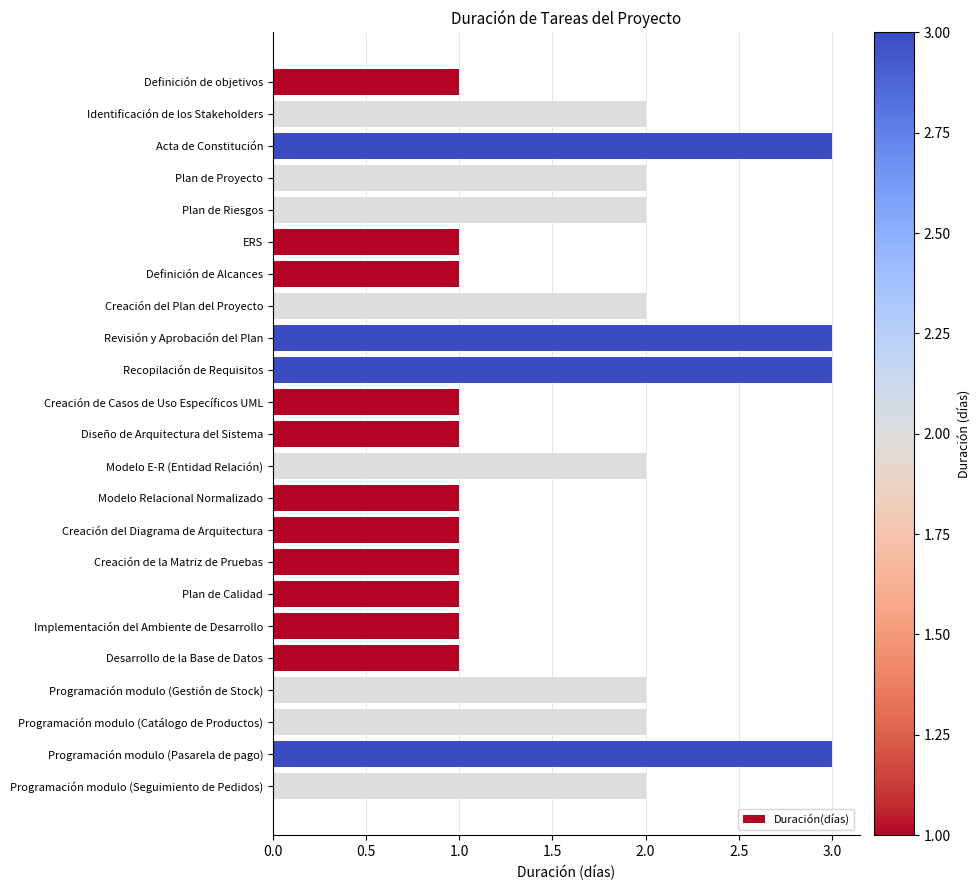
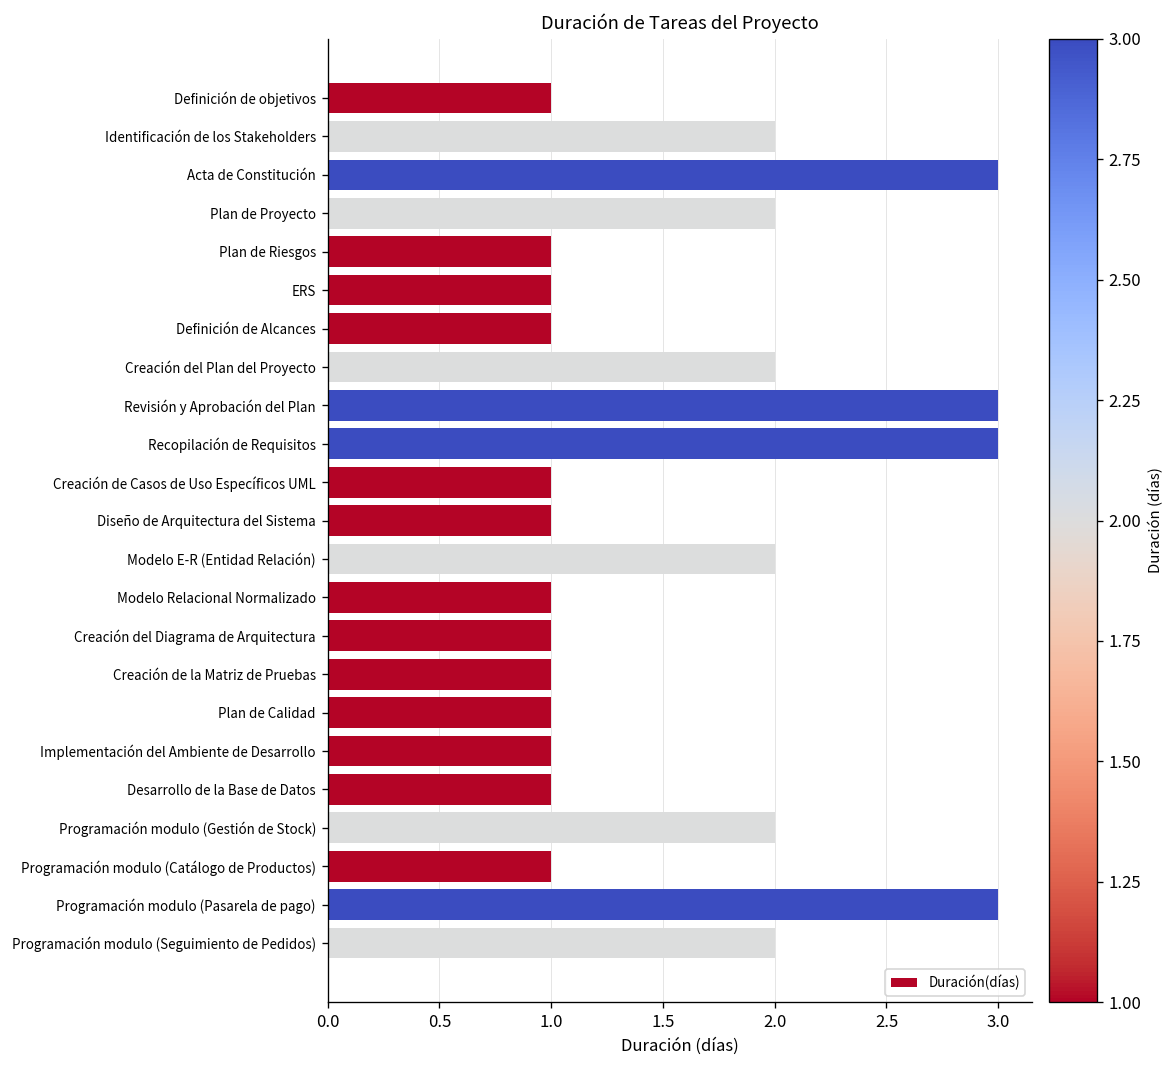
Plan de Riesgos: 2 -> 1
Programación modulo (Catálogo de Productos): 2 -> 1
